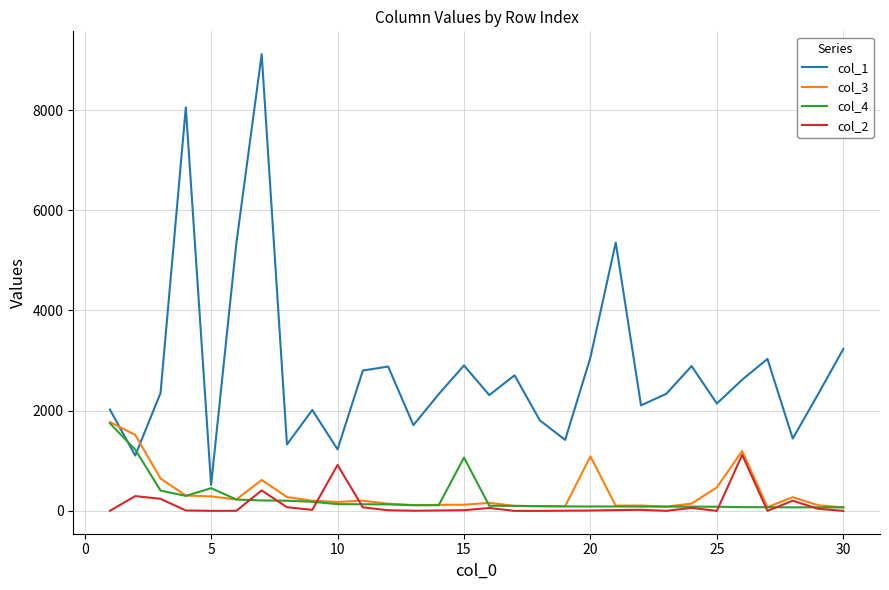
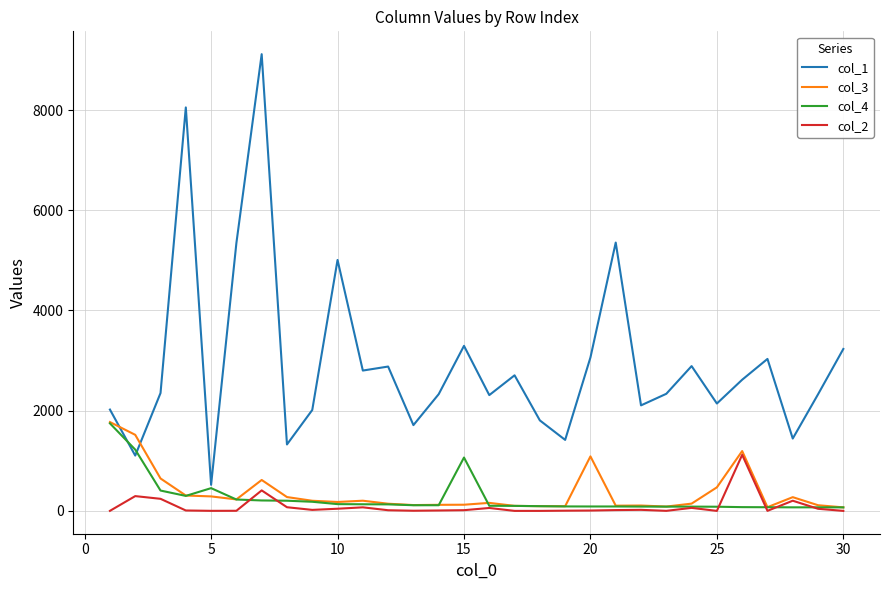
col_1, 10: 1200 -> 5000
col_2, 10: 900 -> 0
col_1, 15: 2900 -> 3300
